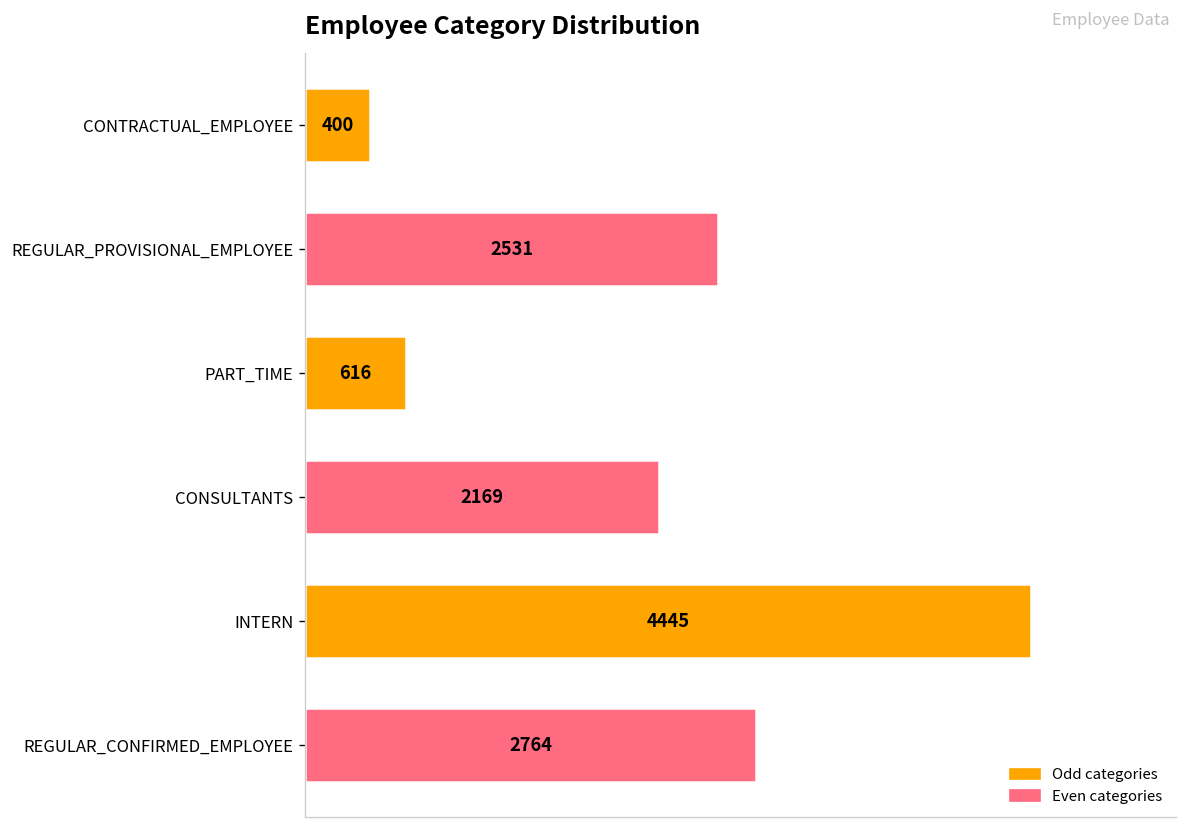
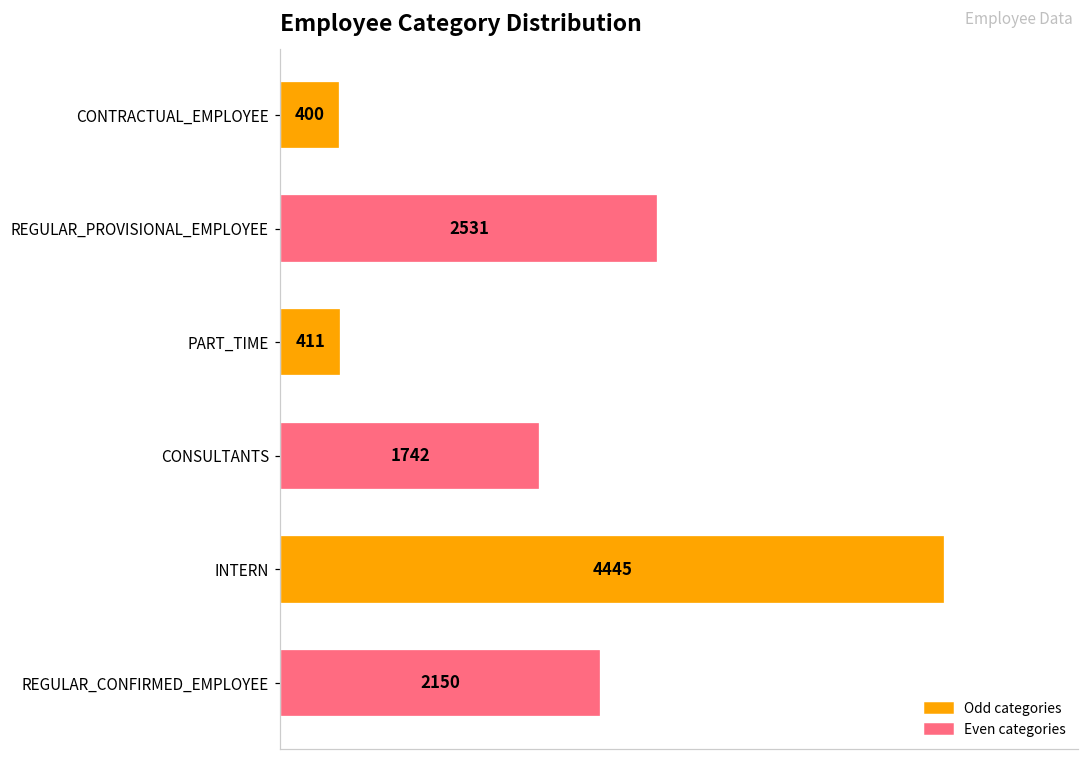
PART_TIME: 616 -> 411
CONSULTANTS: 2169 -> 1742
REGULAR_CONFIRMED_EMPLOYEE: 2764 -> 2150
